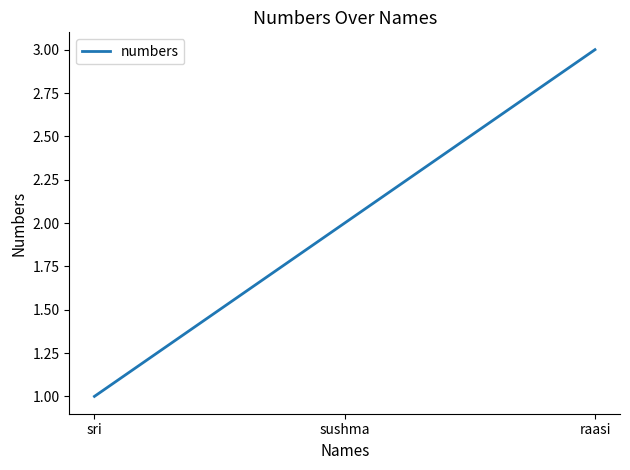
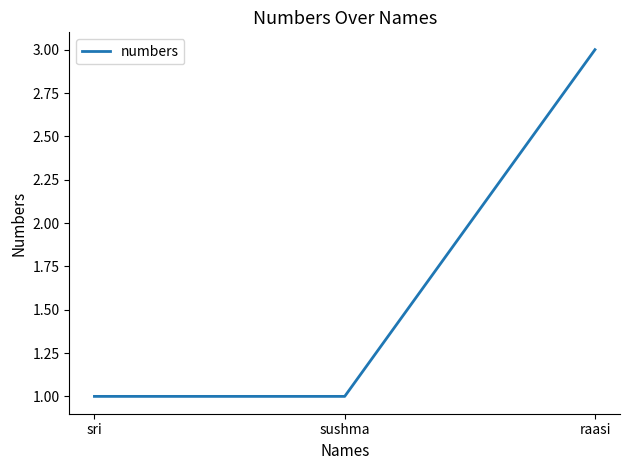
sushma: 2 -> 1
